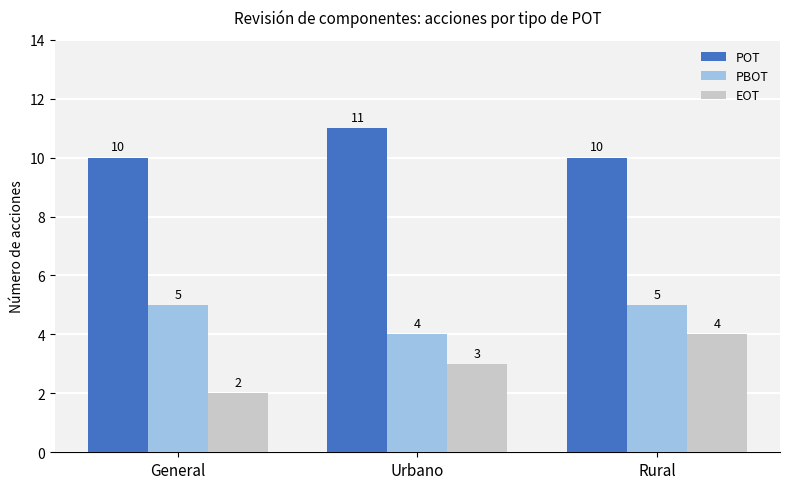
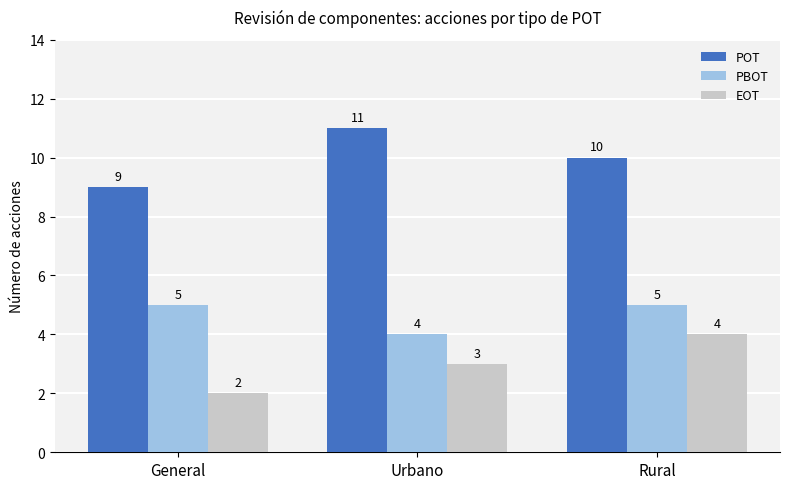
POT, General: 10 -> 9
